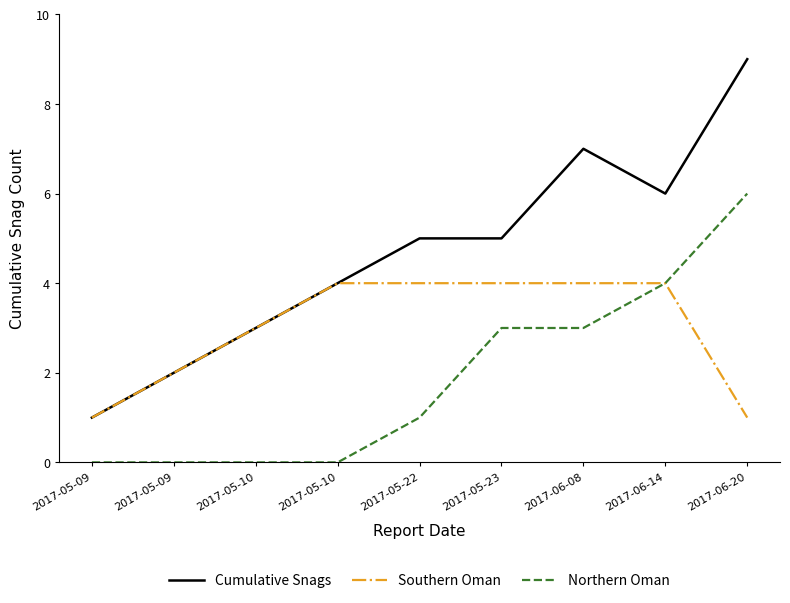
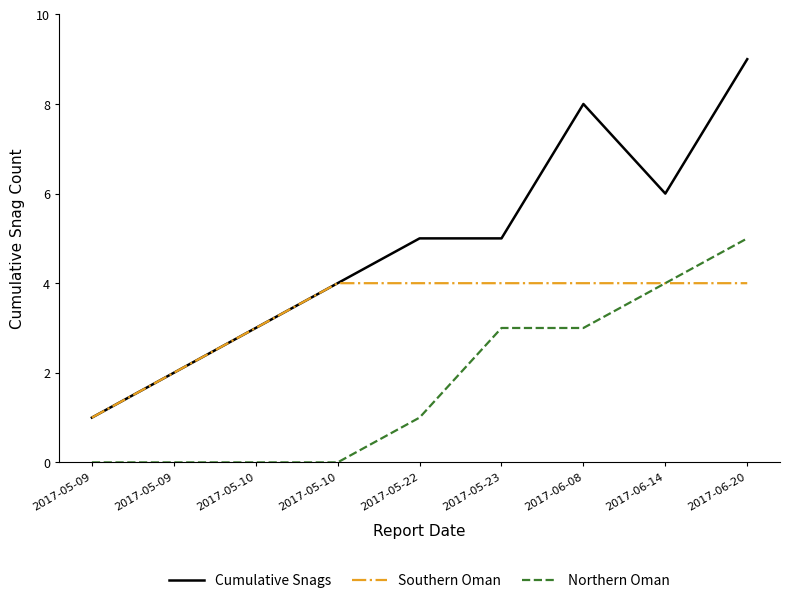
Cumulative Snags, 2017-06-08: 7 -> 8
Southern Oman, 2017-06-20: 1 -> 4
Northern Oman, 2017-06-20: 6 -> 5
